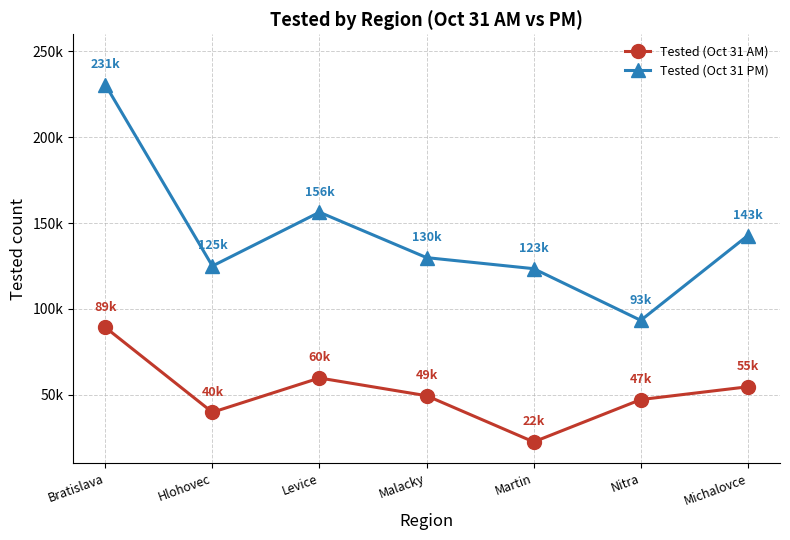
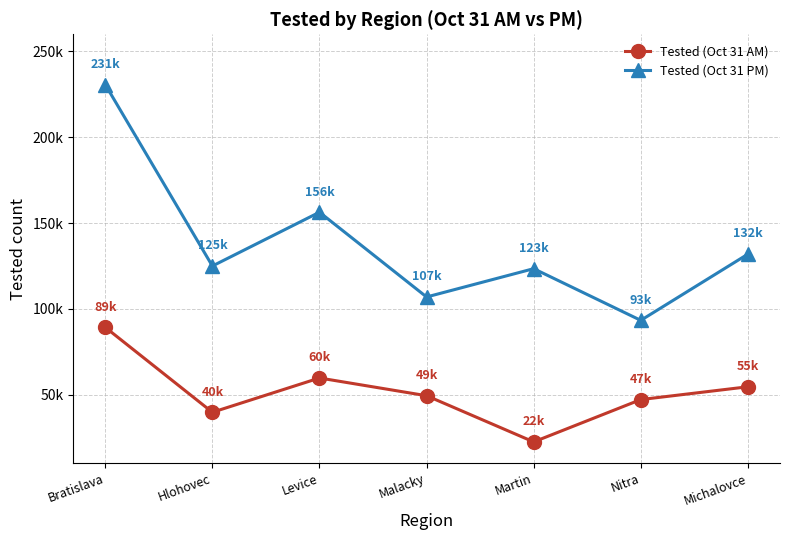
Tested (Oct 31 PM), Malacky: 130k -> 107k
Tested (Oct 31 PM), Michalovce: 143k -> 132k
